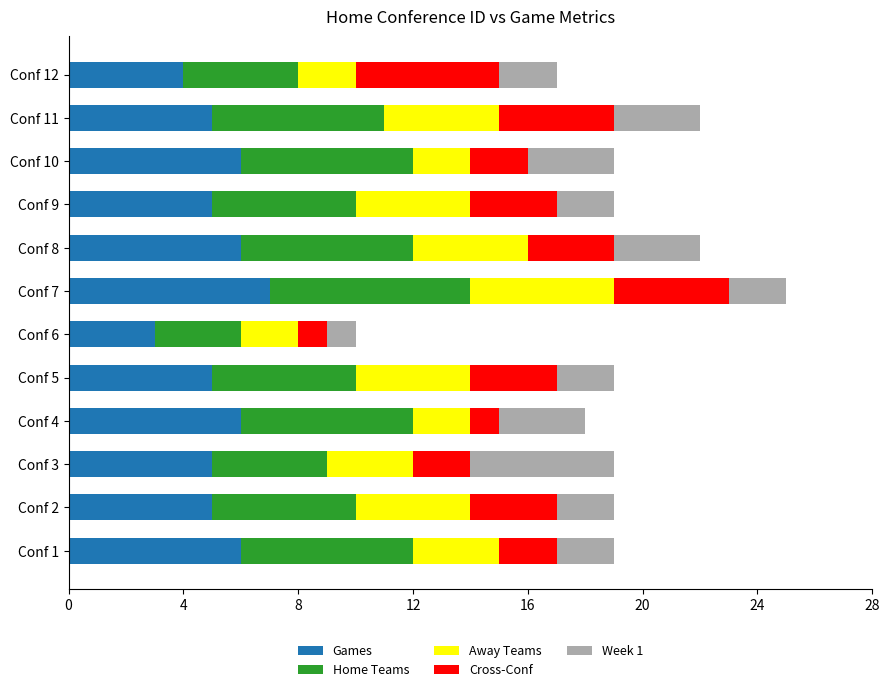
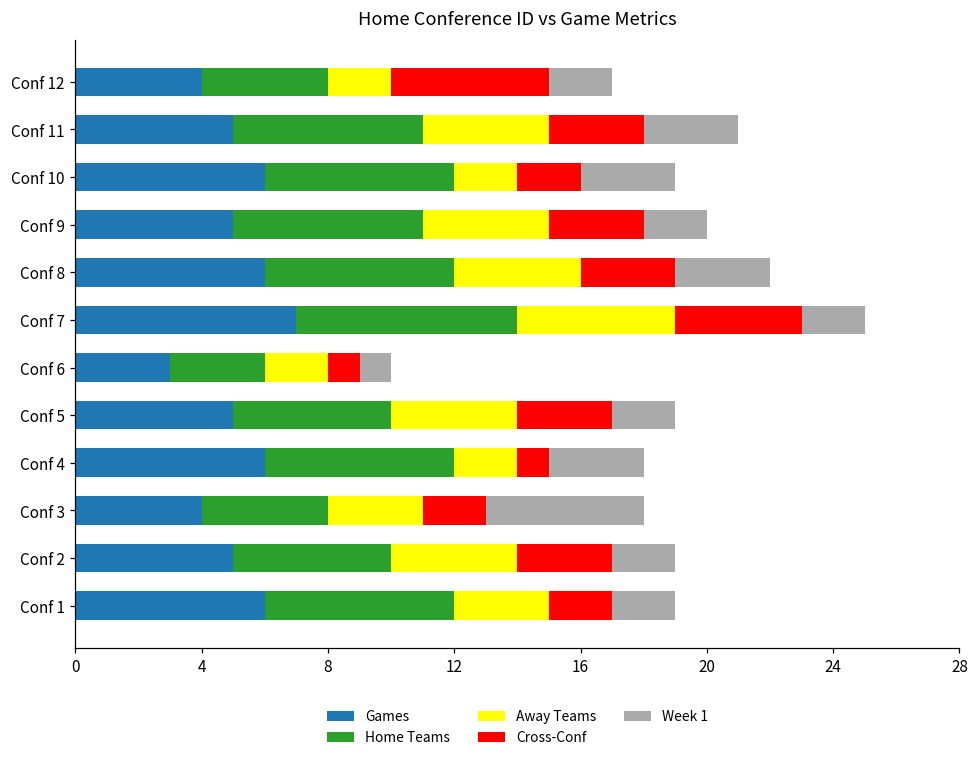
Cross-Conf, Conf 11: 4 -> 3
Home Teams, Conf 9: 5 -> 6
Games, Conf 3: 5 -> 4
